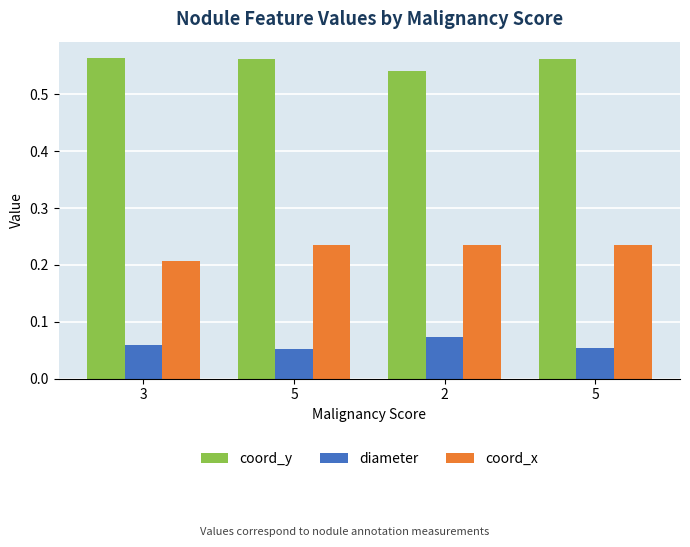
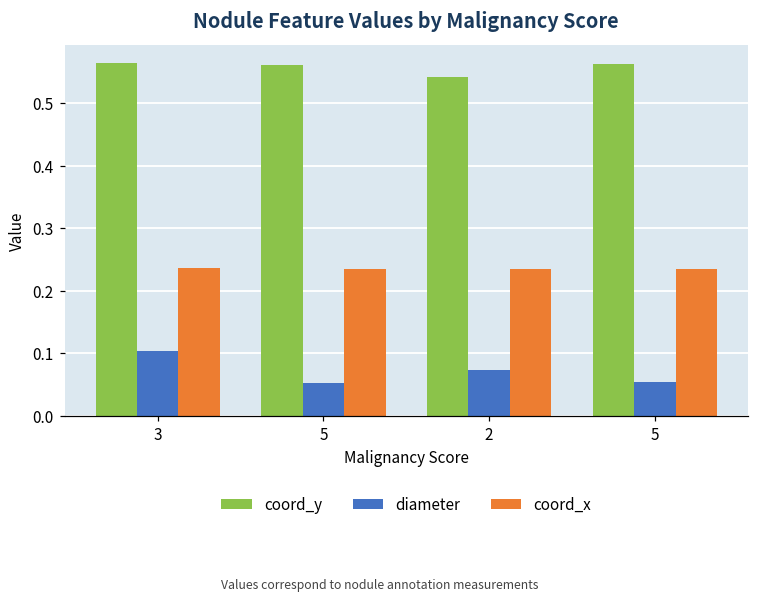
diameter, 3: 0.06 -> 0.10
coord_x, 3: 0.21 -> 0.24
